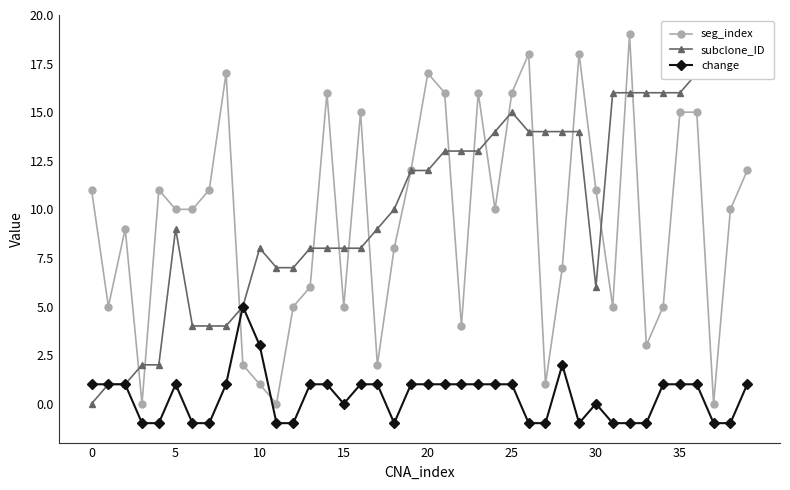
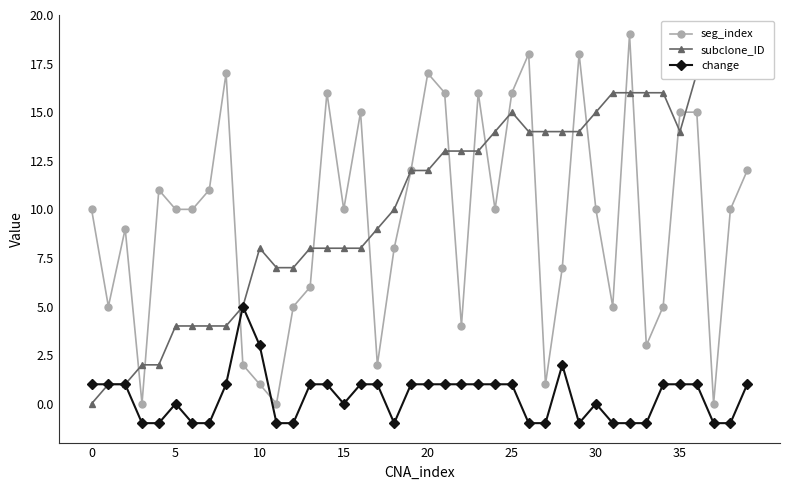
seg_index, 0: 11 -> 10
subclone_ID, 5: 9 -> 4
change, 5: 1 -> 0
seg_index, 15: 5 -> 10
seg_index, 30: 11 -> 10
subclone_ID, 30: 6 -> 15
subclone_ID, 35: 16 -> 14
